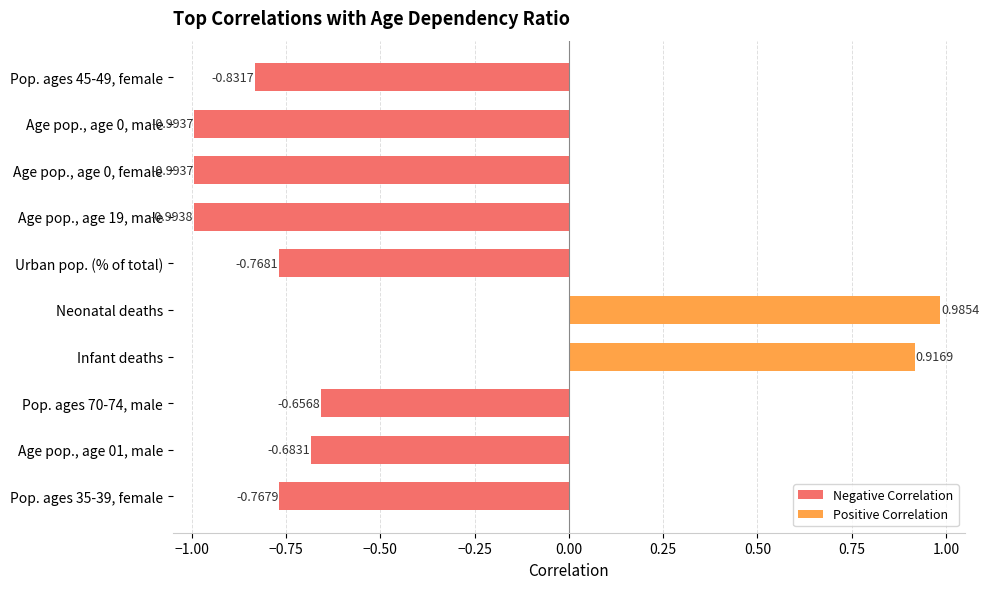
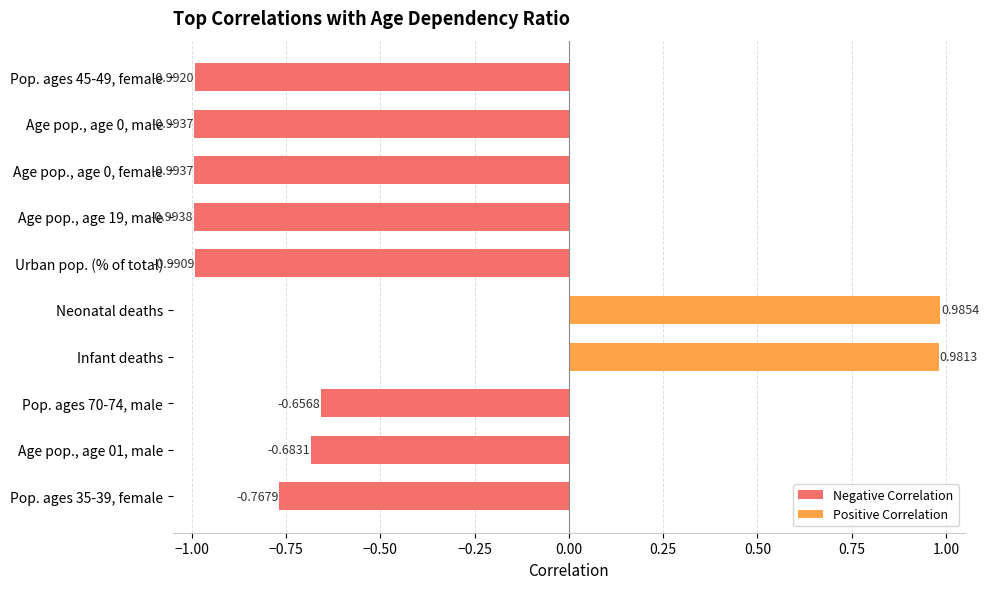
Negative Correlation, Pop. ages 45-49, female: -0.8317 -> -0.9920
Negative Correlation, Urban pop. (% of total): -0.7681 -> -0.9909
Positive Correlation, Infant deaths: 0.9169 -> 0.9813
